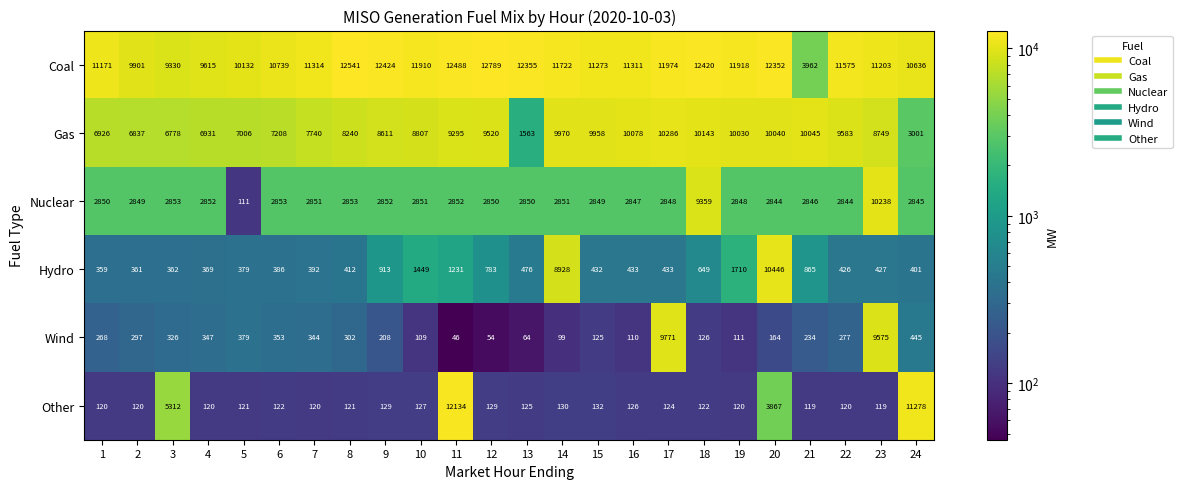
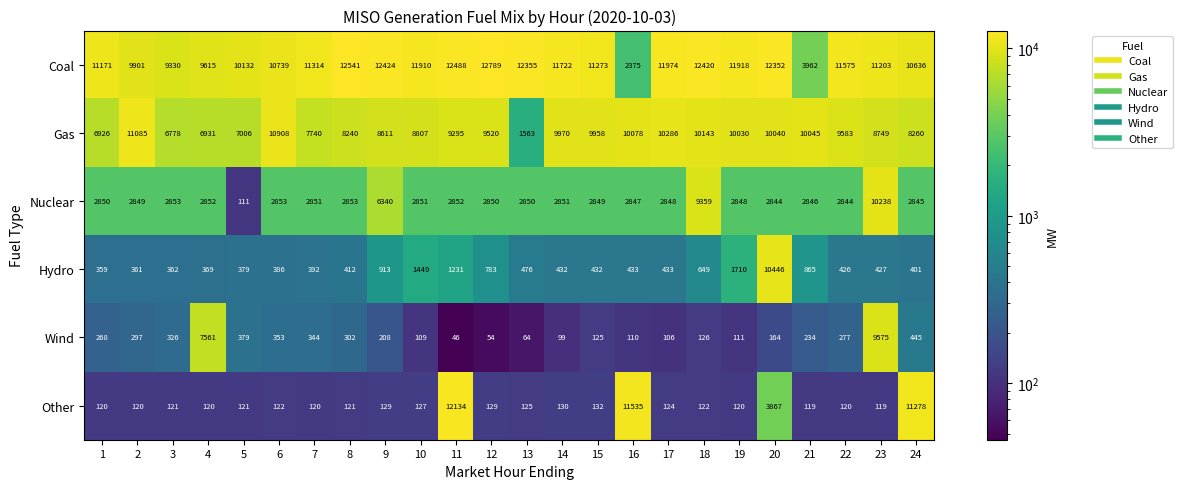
Coal, 16: 11311 -> 2375
Gas, 2: 6837 -> 11085
Gas, 6: 7208 -> 10908
Gas, 24: 3001 -> 8260
Nuclear, 9: 2852 -> 6340
Hydro, 14: 8928 -> 432
Wind, 4: 347 -> 7561
Wind, 17: 9771 -> 106
Other, 3: 5312 -> 121
Other, 16: 126 -> 11535
